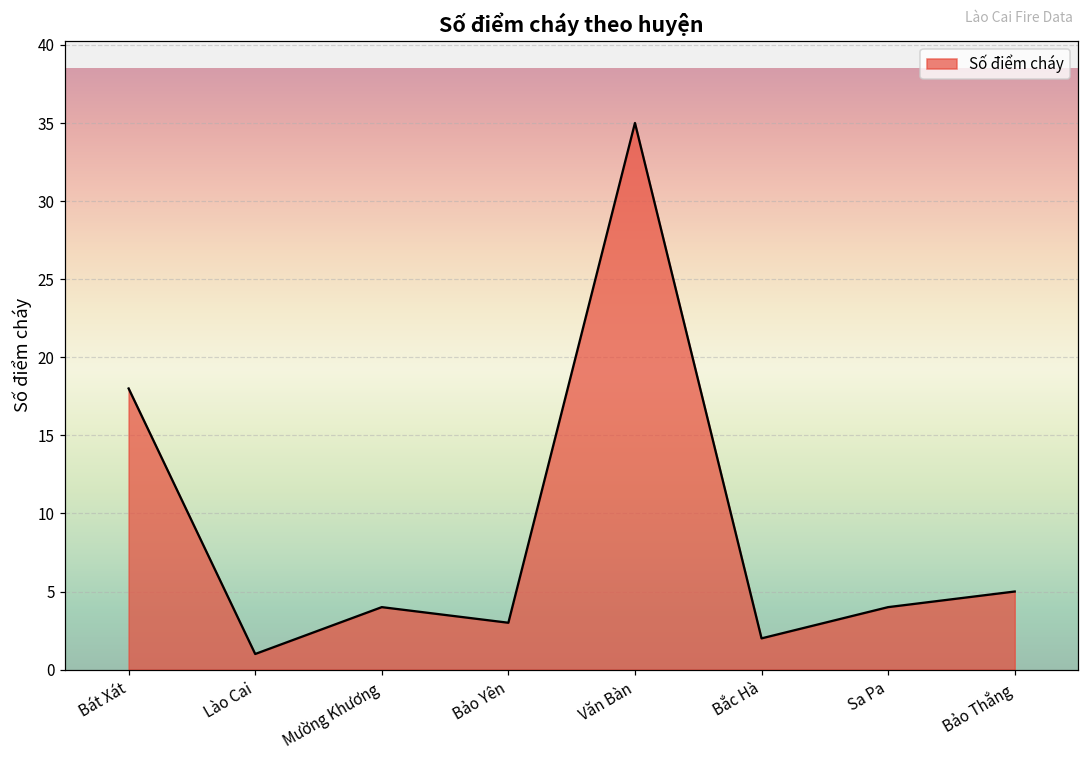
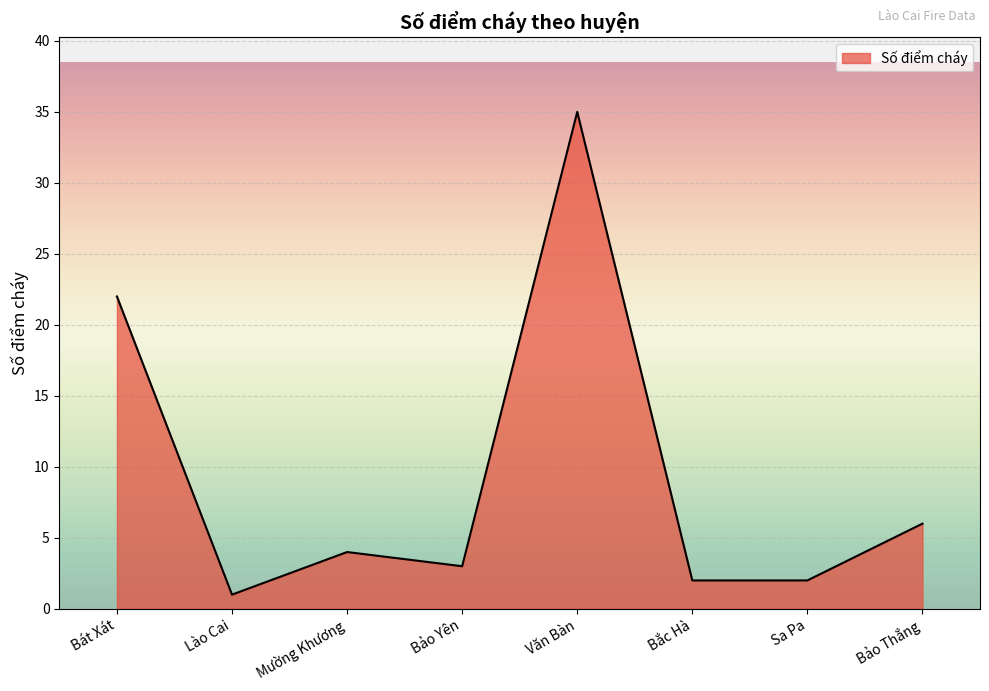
Bát Xát: 18 -> 22
Sa Pa: 4 -> 2
Bảo Thắng: 5 -> 6
